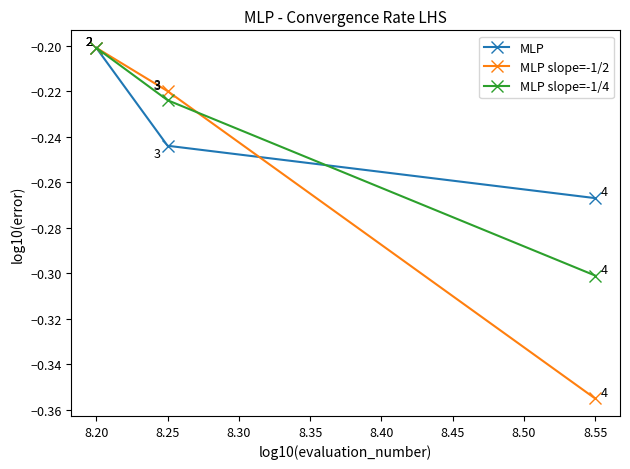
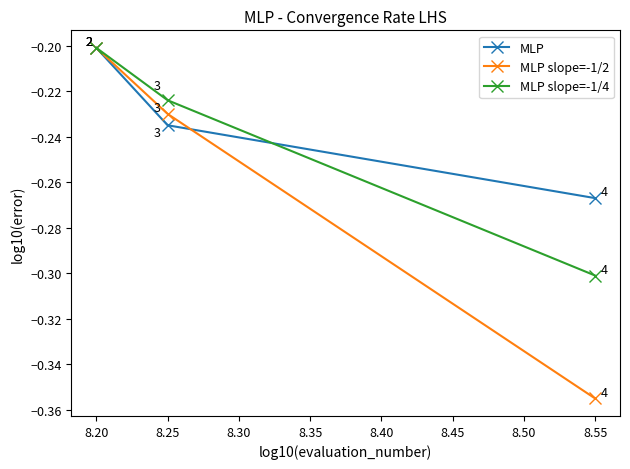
MLP, 8.25: -0.244 -> -0.235
MLP slope=-1/2, 8.25: -0.22 -> -0.23
